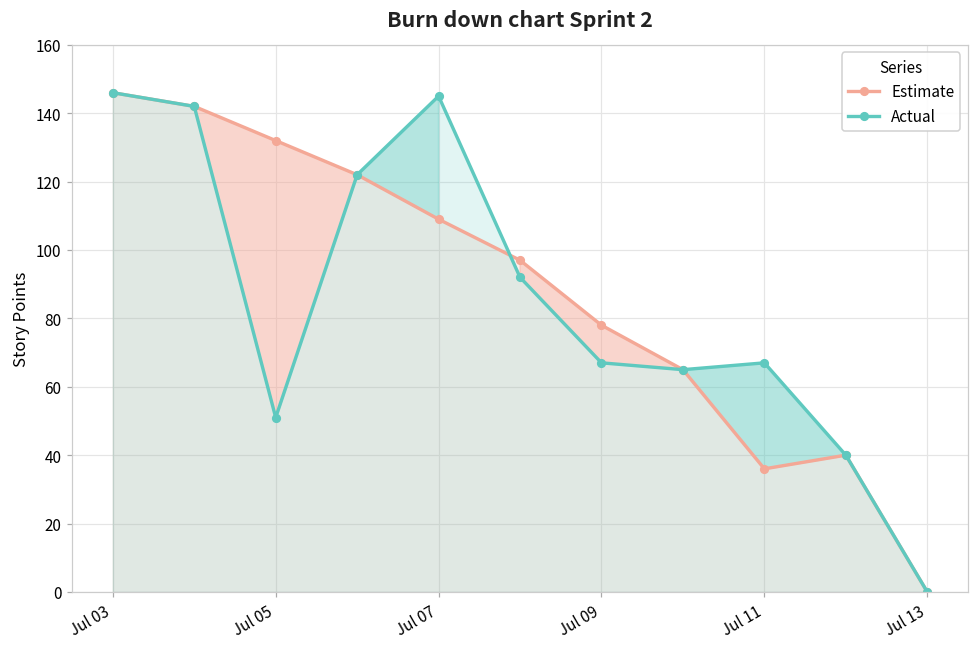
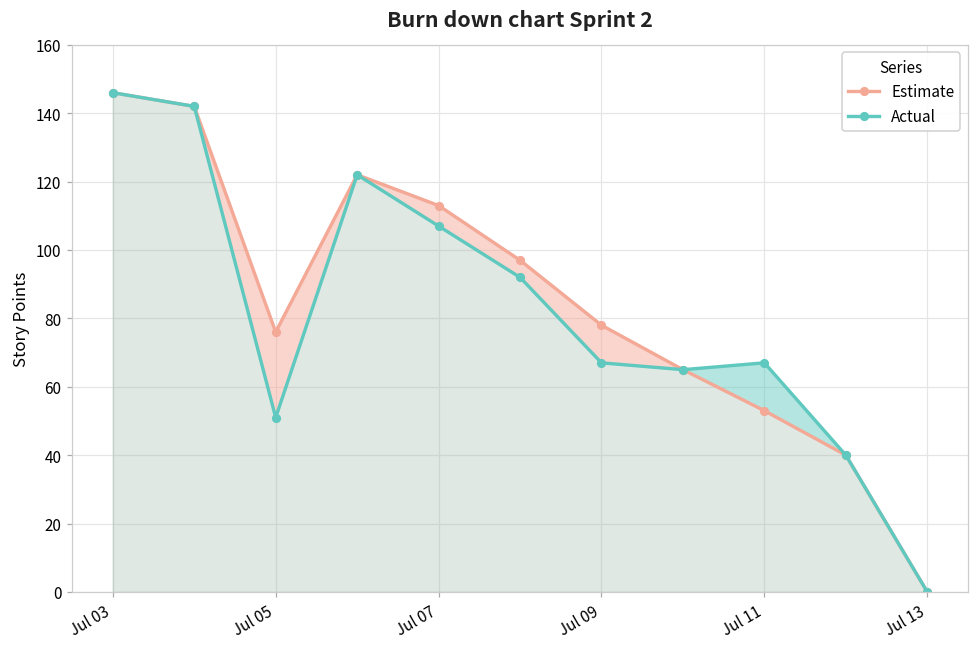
Estimate, Jul 05: 132 -> 76
Estimate, Jul 07: 109 -> 113
Actual, Jul 07: 145 -> 107
Estimate, Jul 11: 36 -> 53
